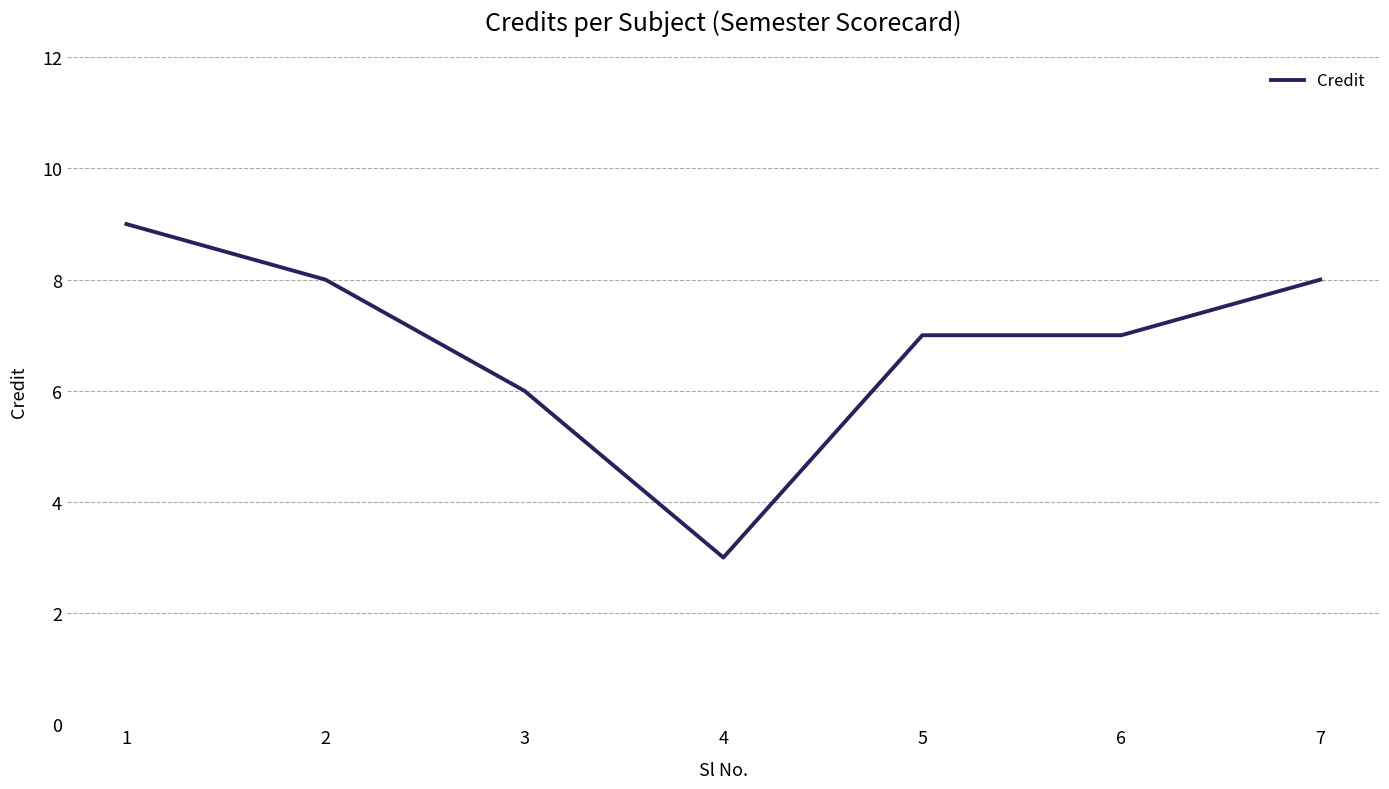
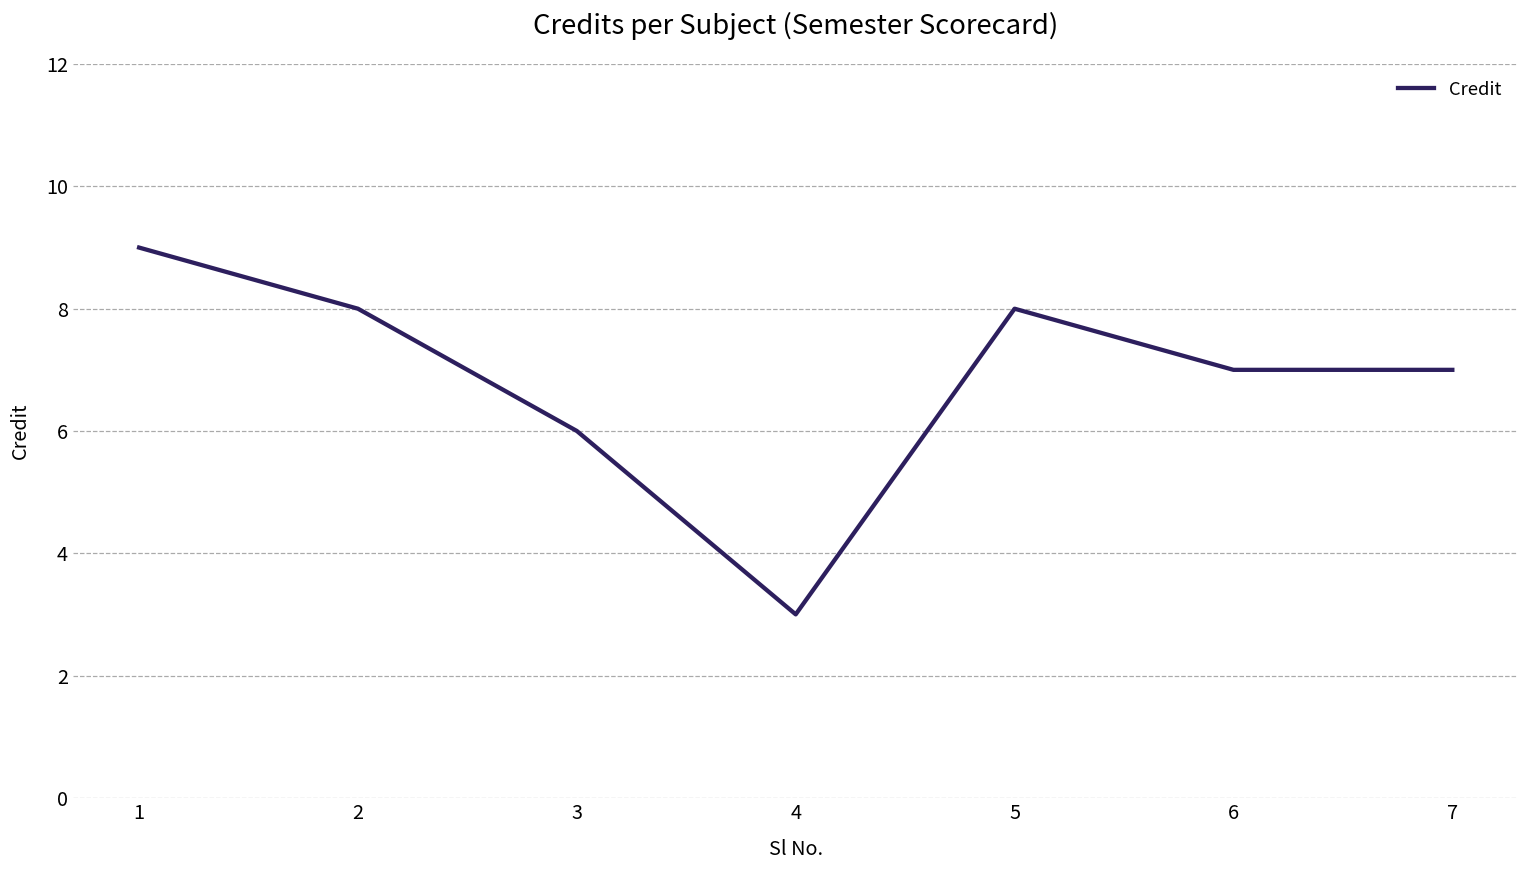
5: 7 -> 8
7: 8 -> 7
